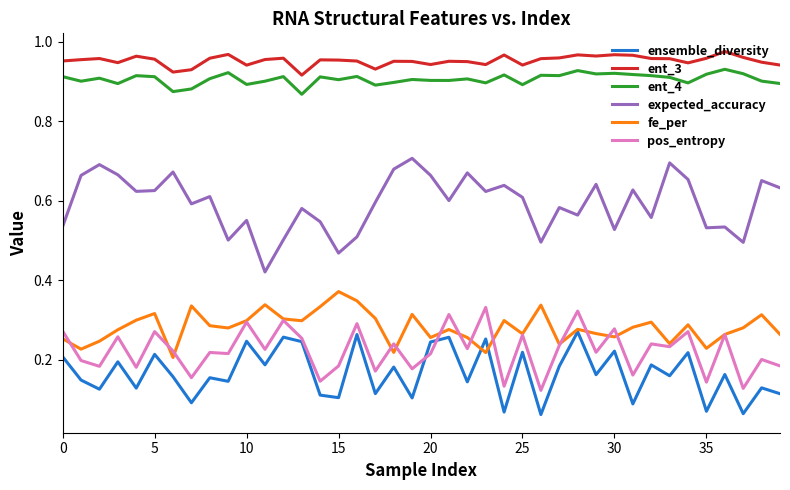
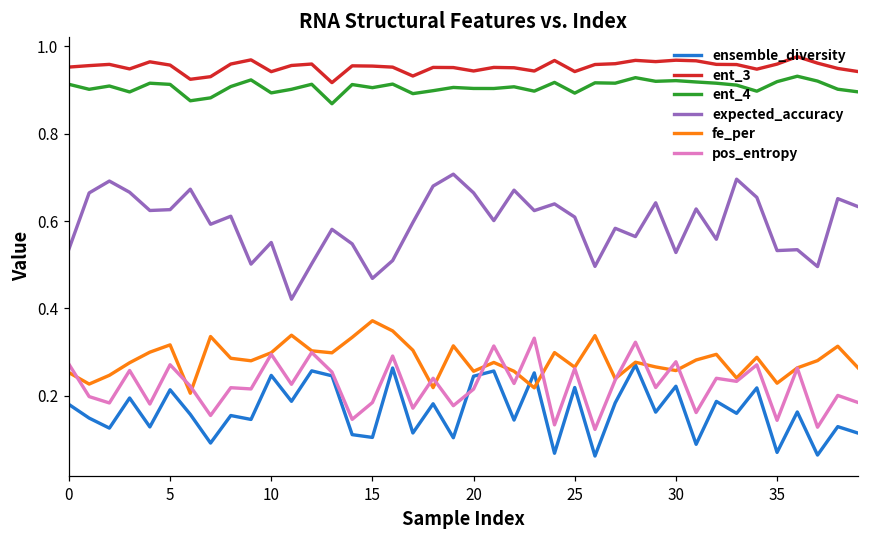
ensemble_diversity, 0: 0.21 -> 0.18
